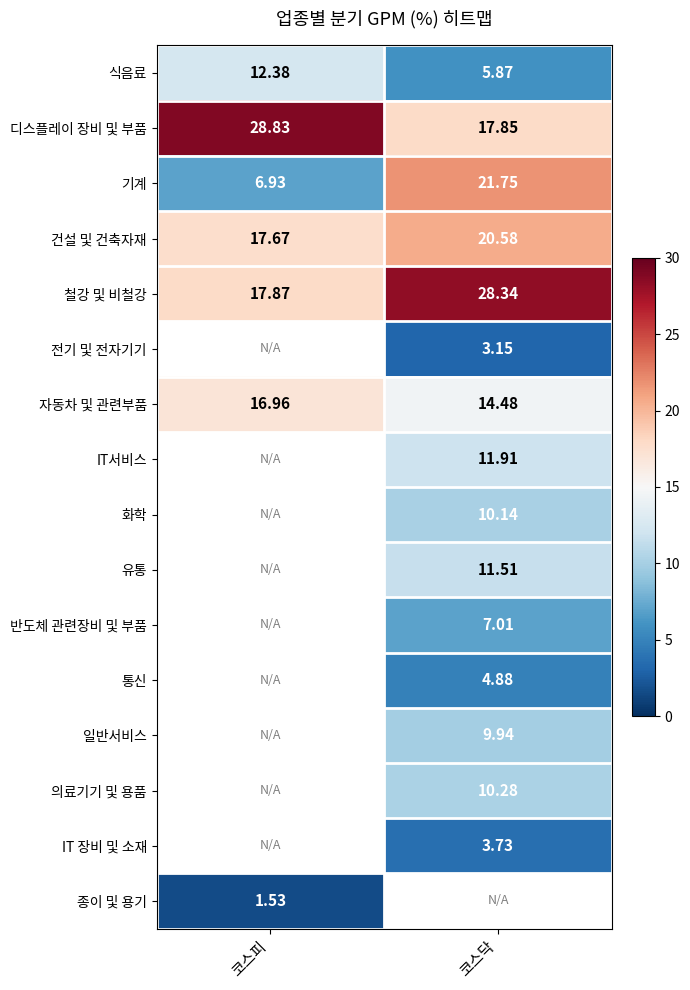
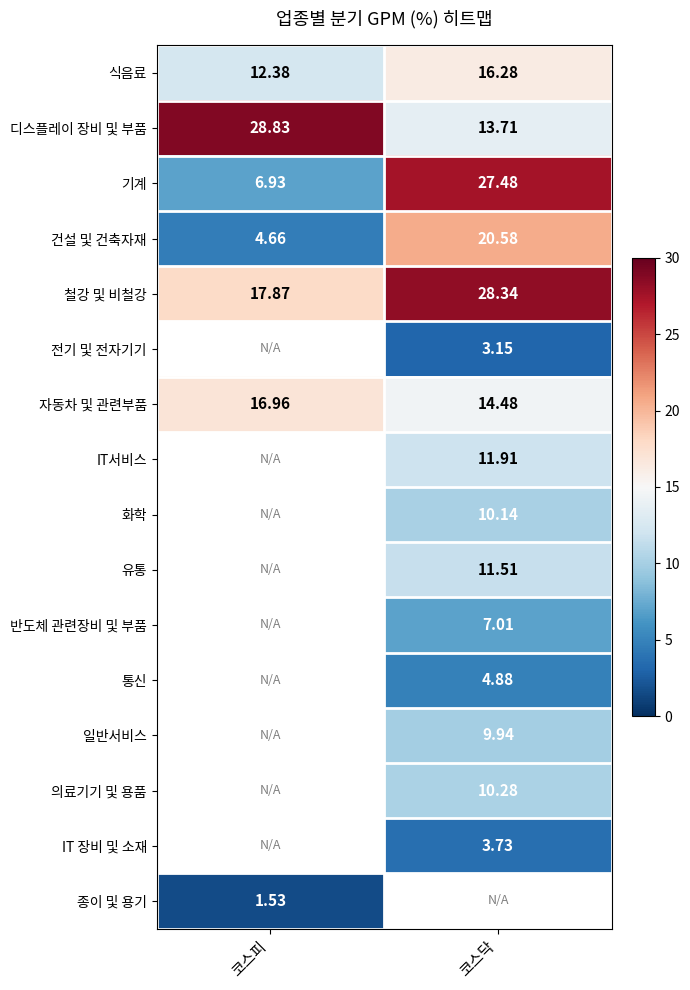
식음료, 코스닥: 5.87 -> 16.28
디스플레이 장비 및 부품, 코스닥: 17.85 -> 13.71
기계, 코스닥: 21.75 -> 27.48
건설 및 건축자재, 코스피: 17.67 -> 4.66
